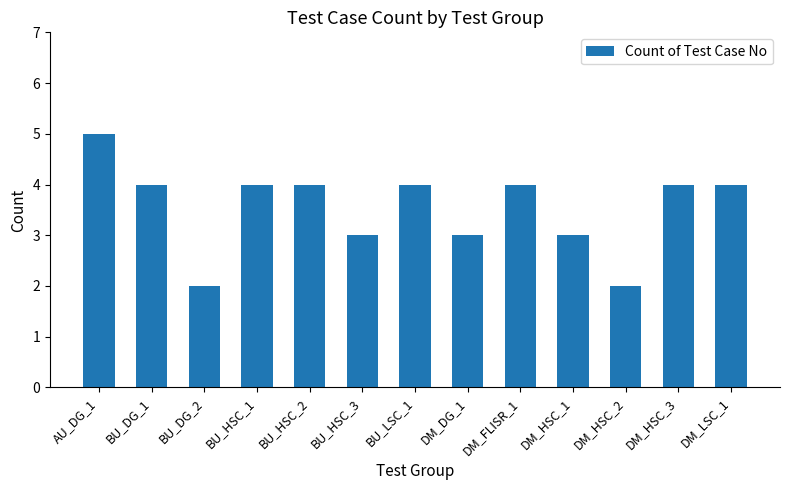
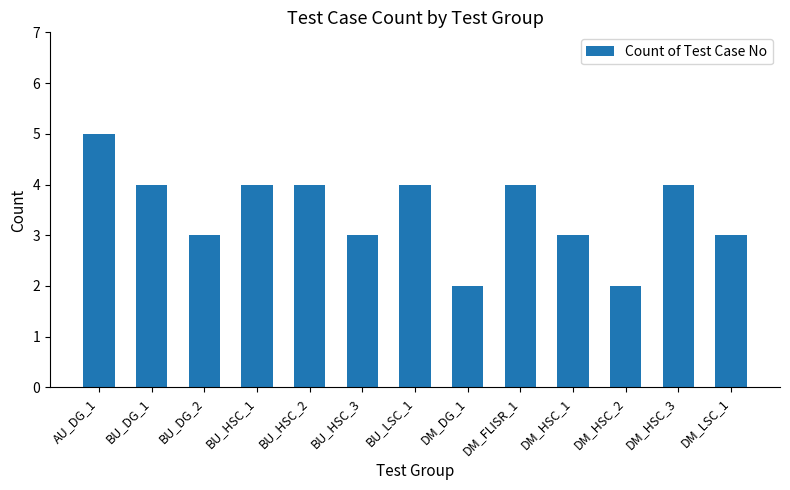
BU_DG_2: 2 -> 3
DM_DG_1: 3 -> 2
DM_LSC_1: 4 -> 3
